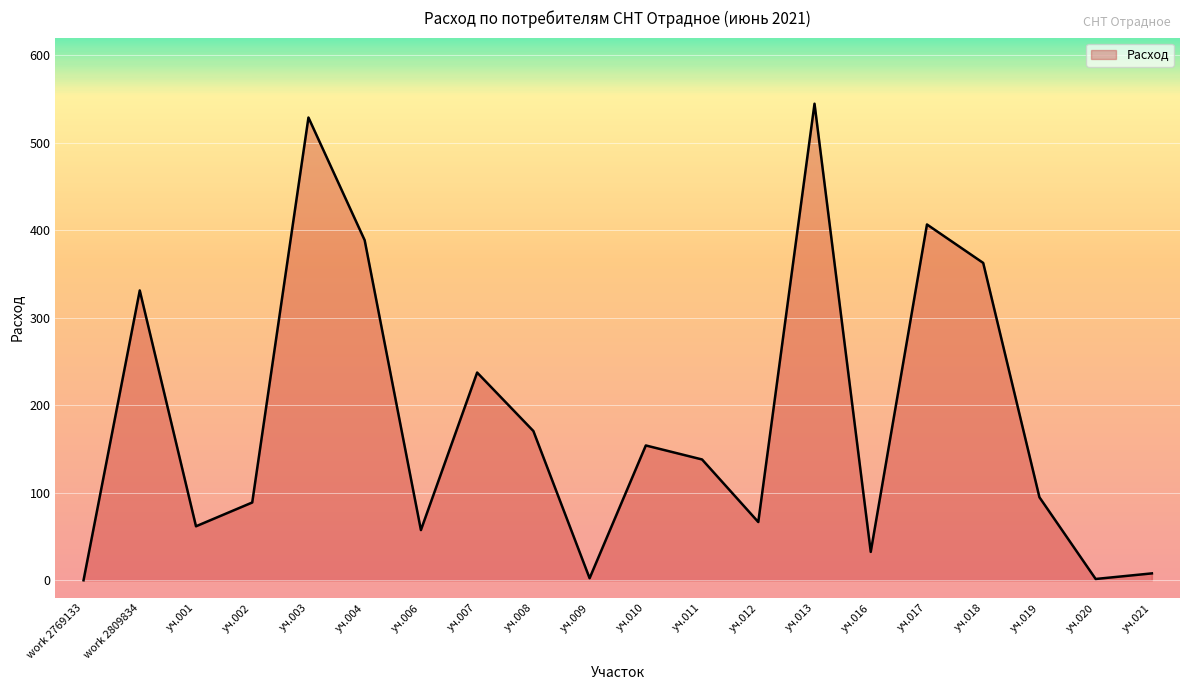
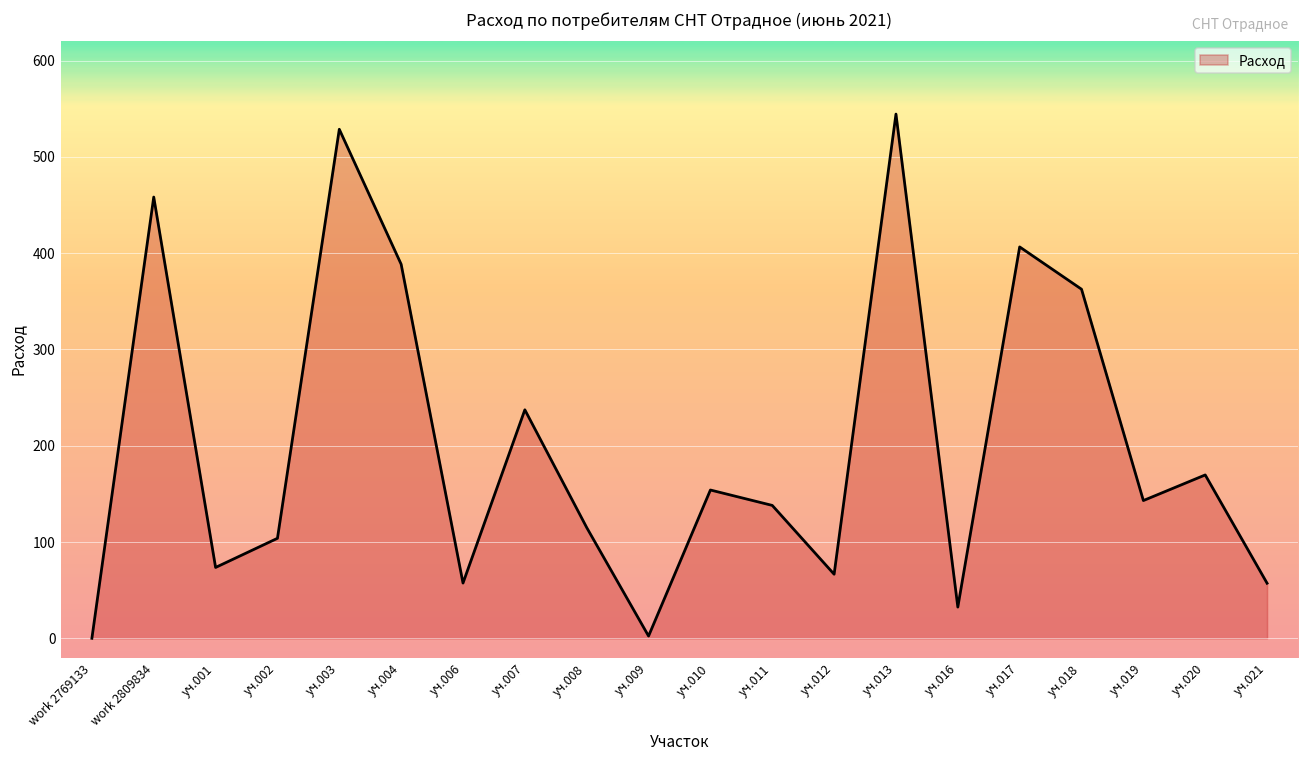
work 2809834: 330 -> 460
уч.001: 60 -> 70
уч.002: 90 -> 100
уч.008: 170 -> 120
уч.019: 90 -> 140
уч.020: 0 -> 170
уч.021: 10 -> 60
